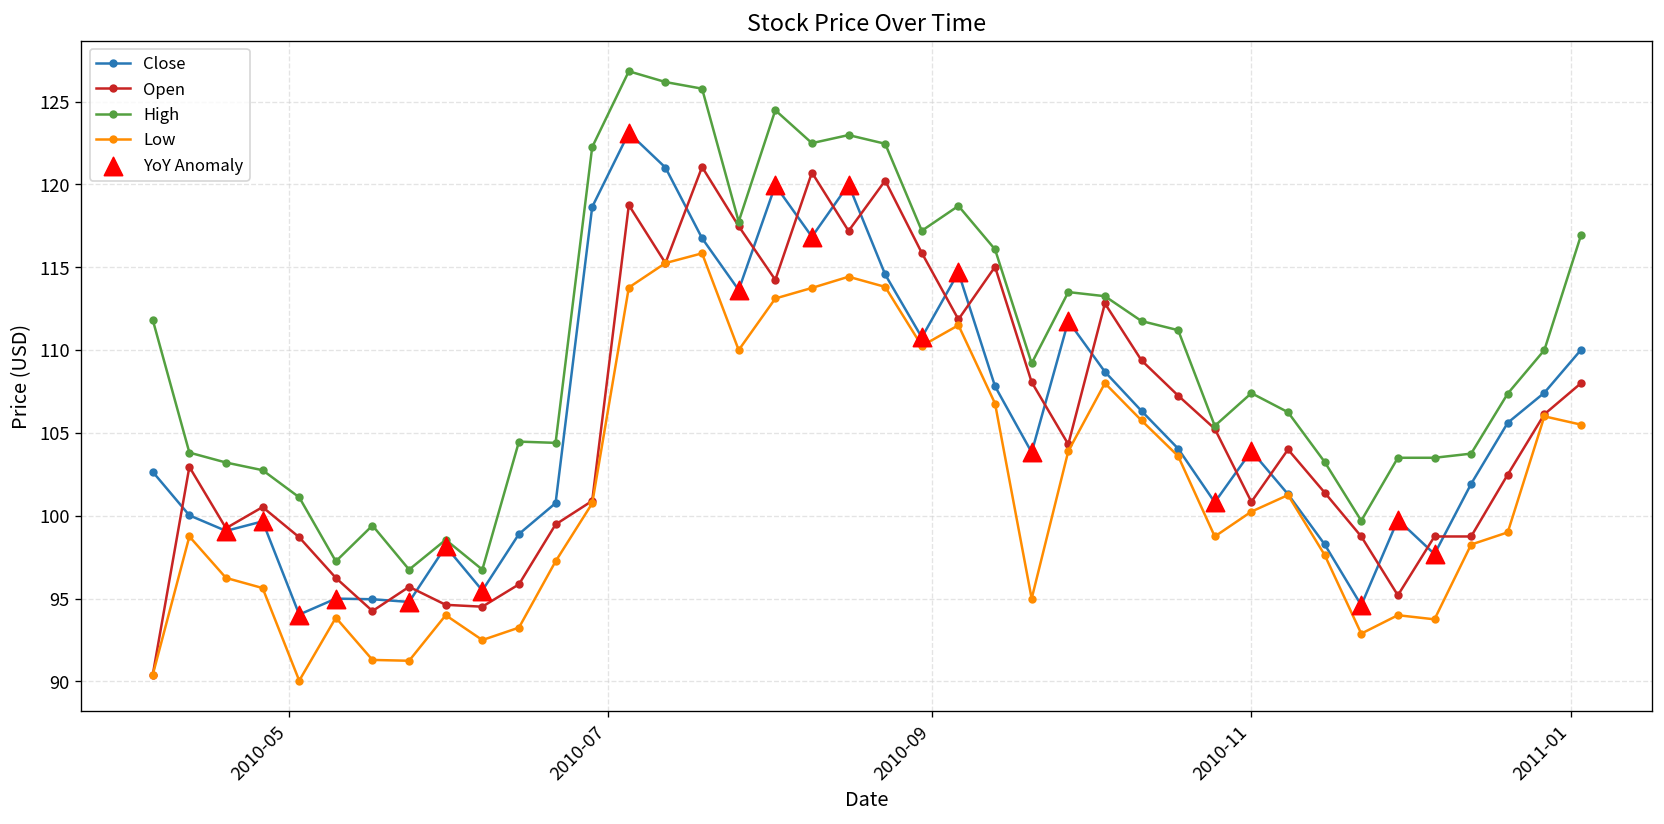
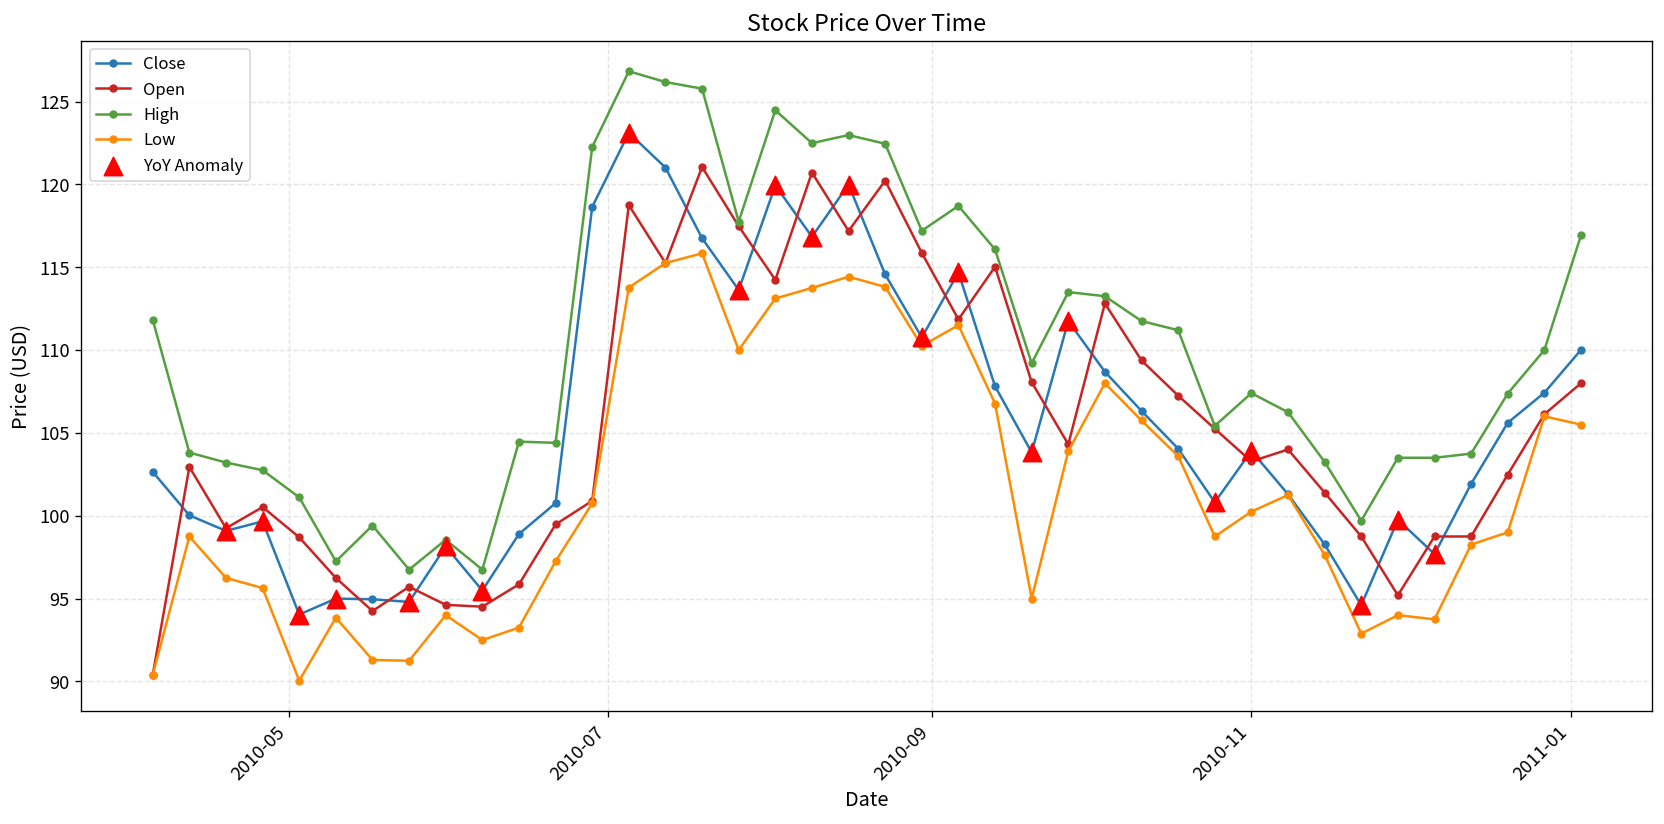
Open, 2010-11: 100.8 -> 103.3
